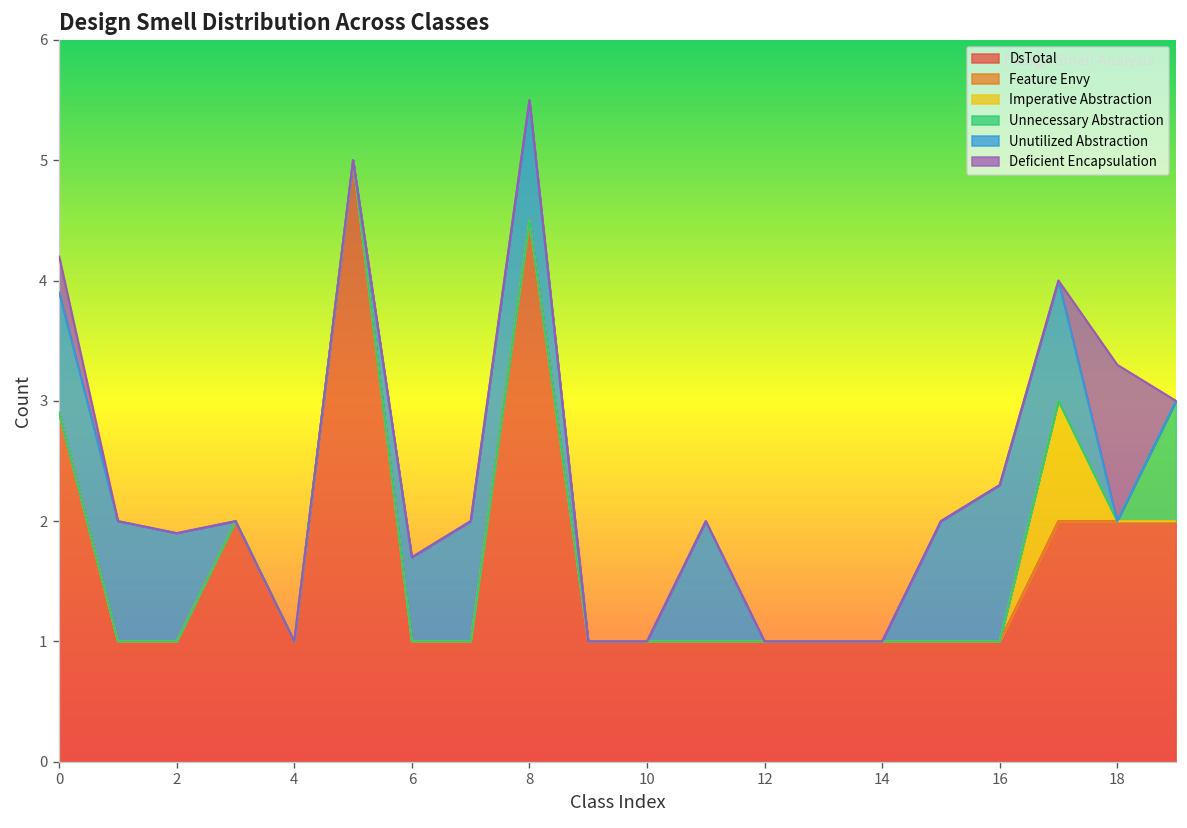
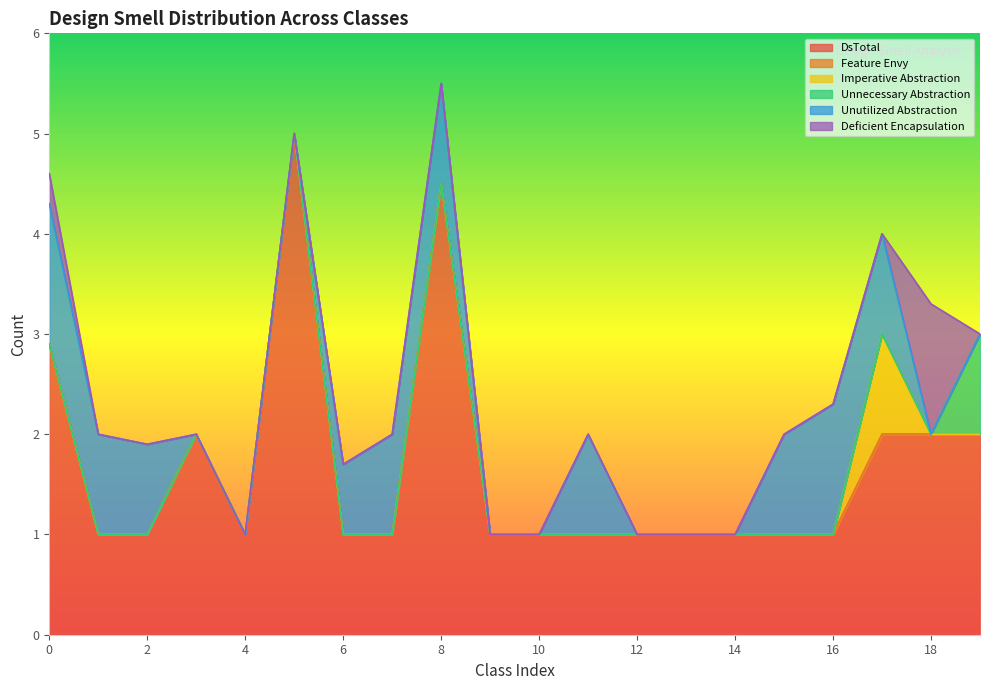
Unutilized Abstraction, 0: 1.0 -> 1.4
